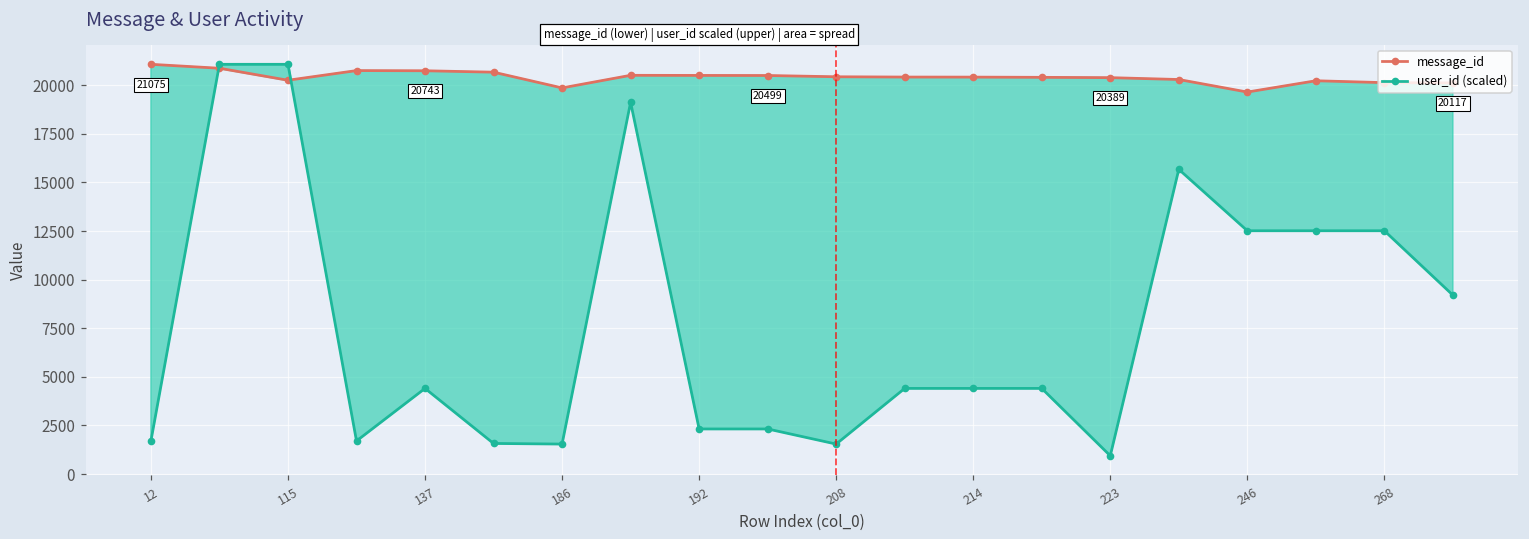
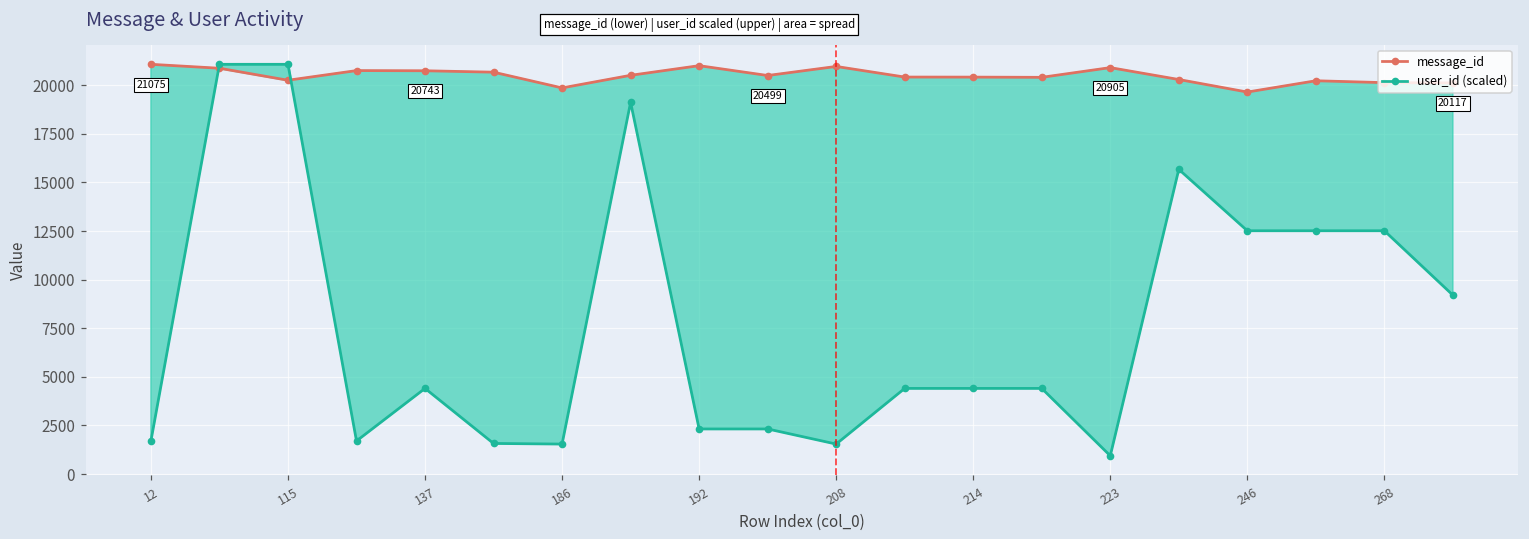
message_id, 192: 20500 -> 21000
message_id, 208: 20400 -> 21000
message_id, 223: 20389 -> 20905
